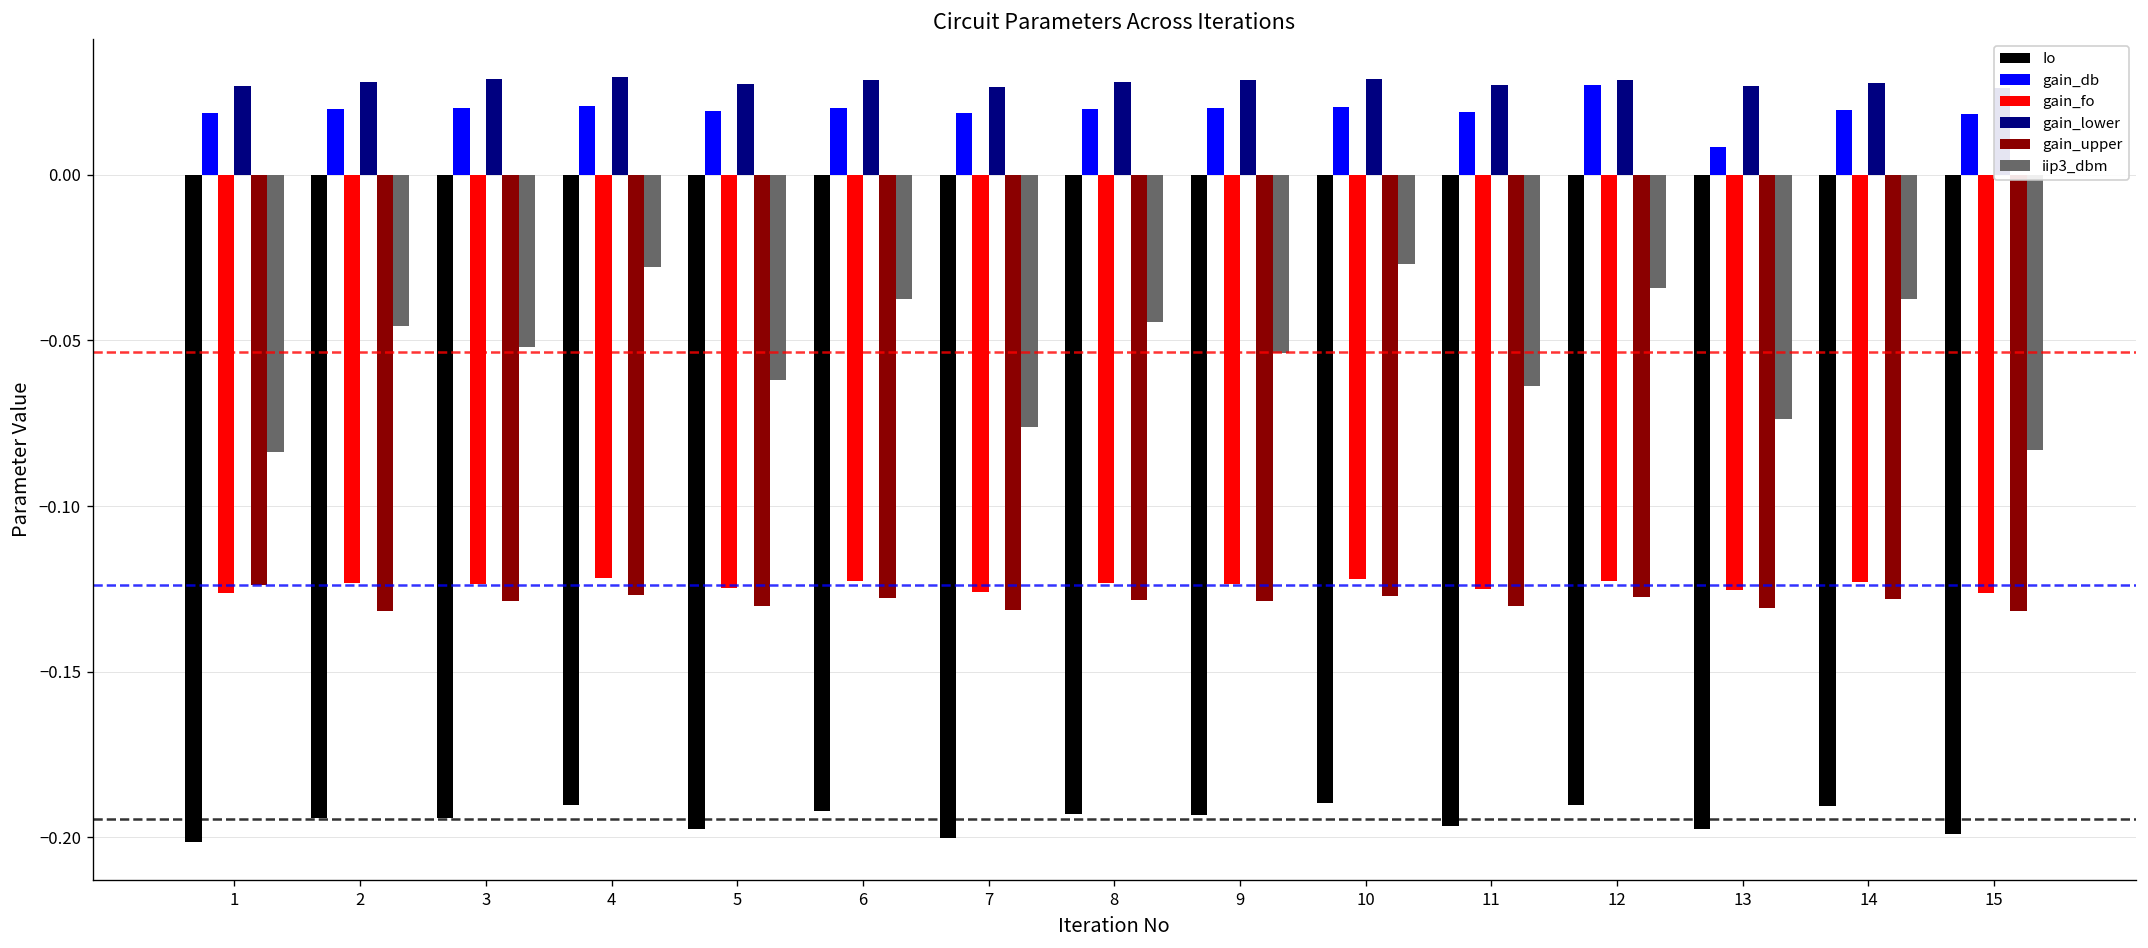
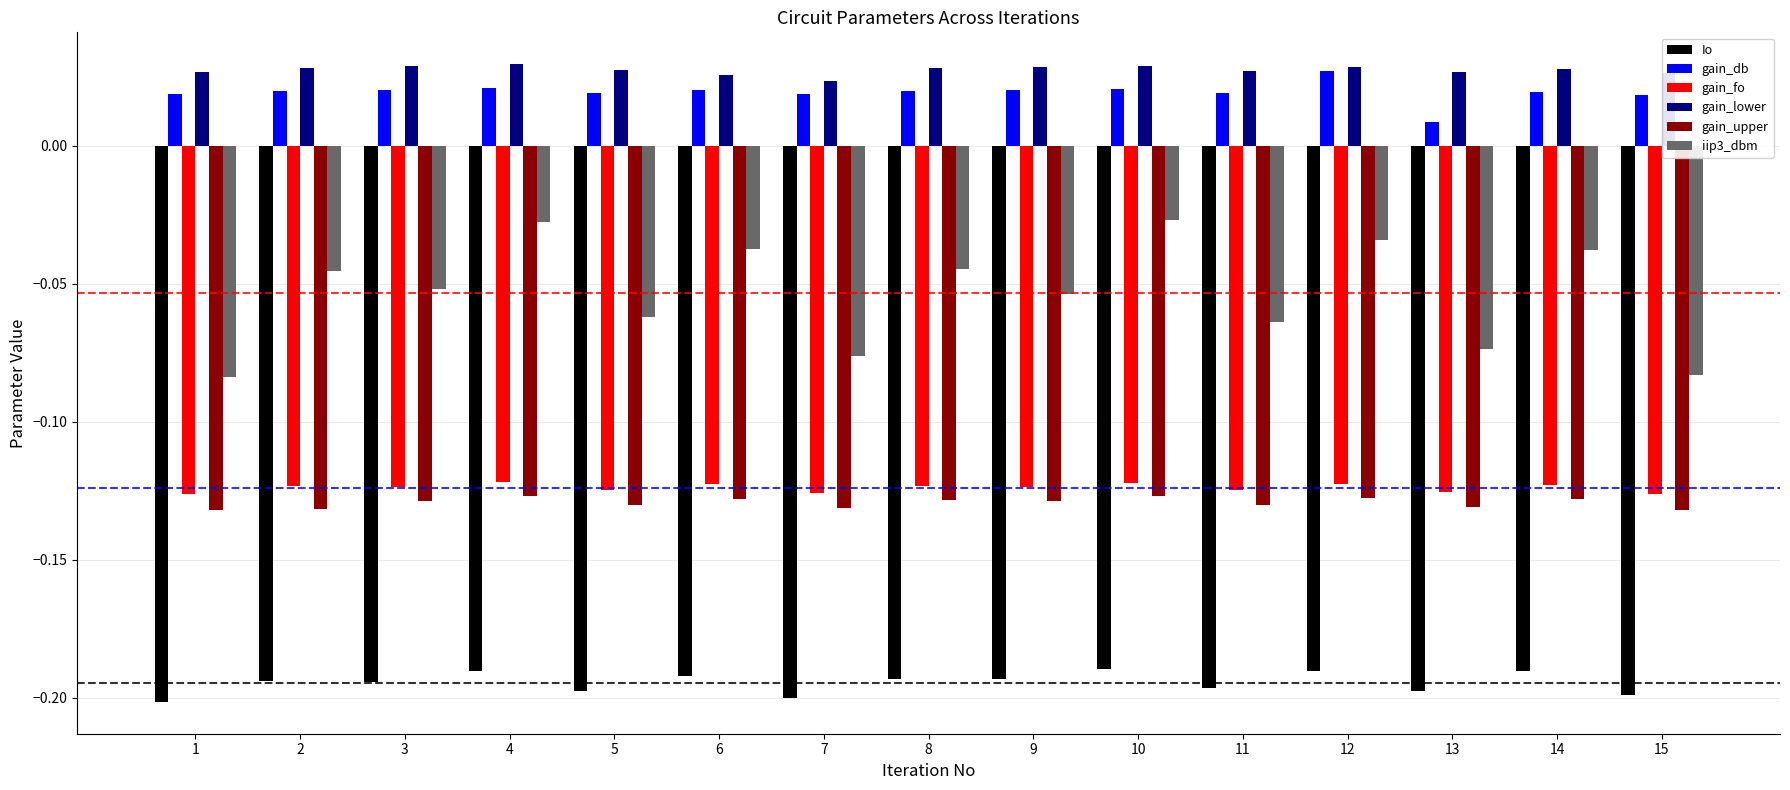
gain_upper, 1: -0.124 -> -0.132
gain_lower, 6: 0.029 -> 0.025
gain_lower, 7: 0.027 -> 0.024
